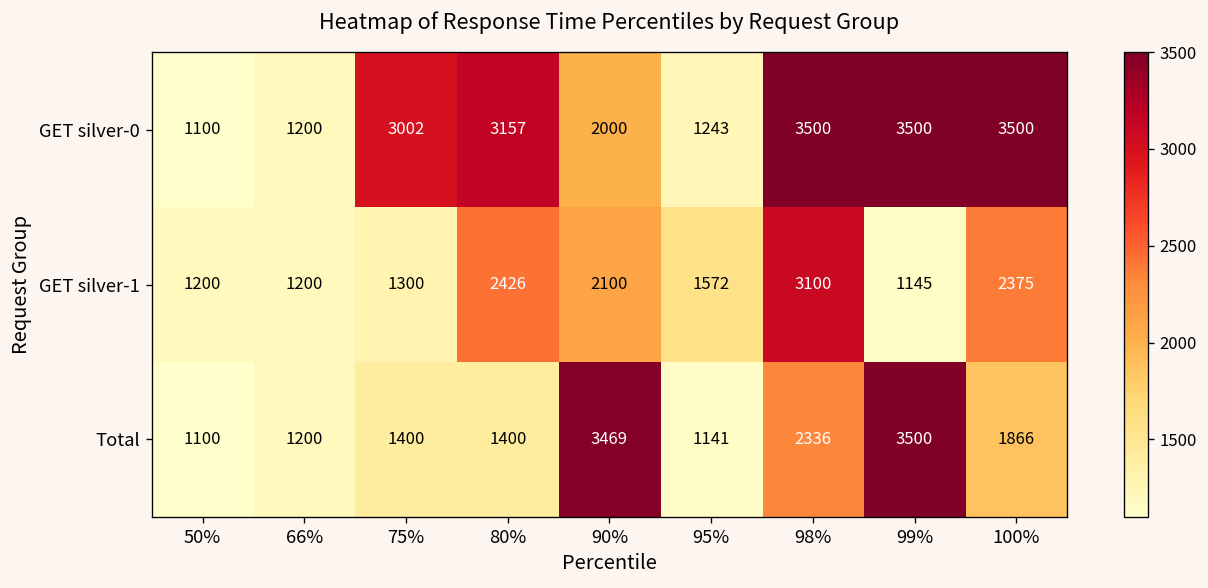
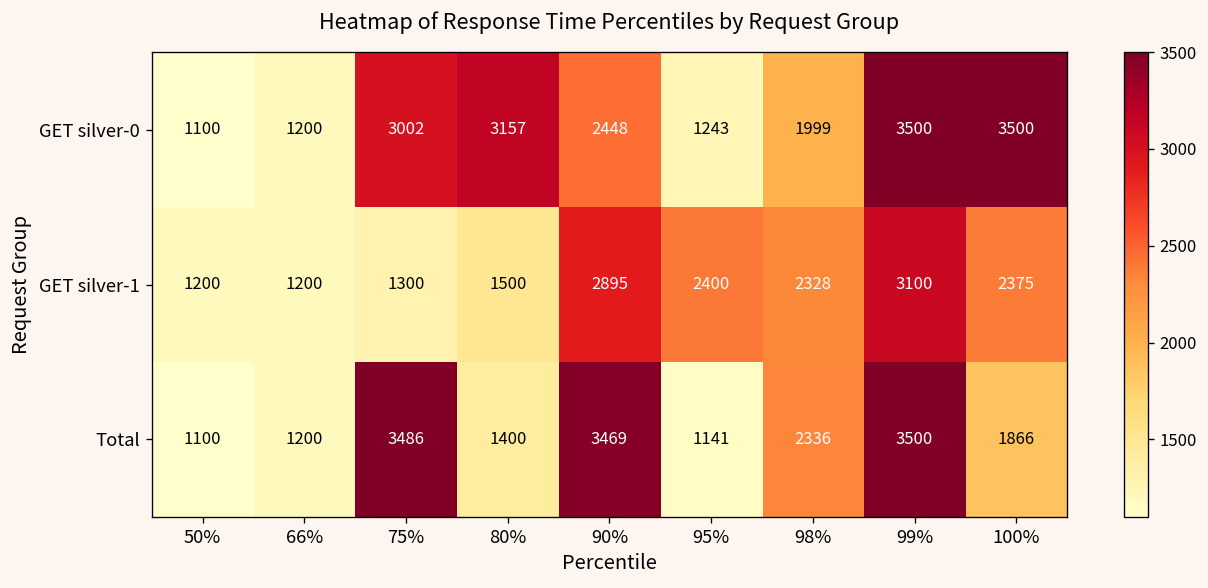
GET silver-0, 90%: 2000 -> 2448
GET silver-0, 98%: 3500 -> 1999
GET silver-1, 80%: 2426 -> 1500
GET silver-1, 90%: 2100 -> 2895
GET silver-1, 95%: 1572 -> 2400
GET silver-1, 98%: 3100 -> 2328
GET silver-1, 99%: 1145 -> 3100
Total, 75%: 1400 -> 3486
